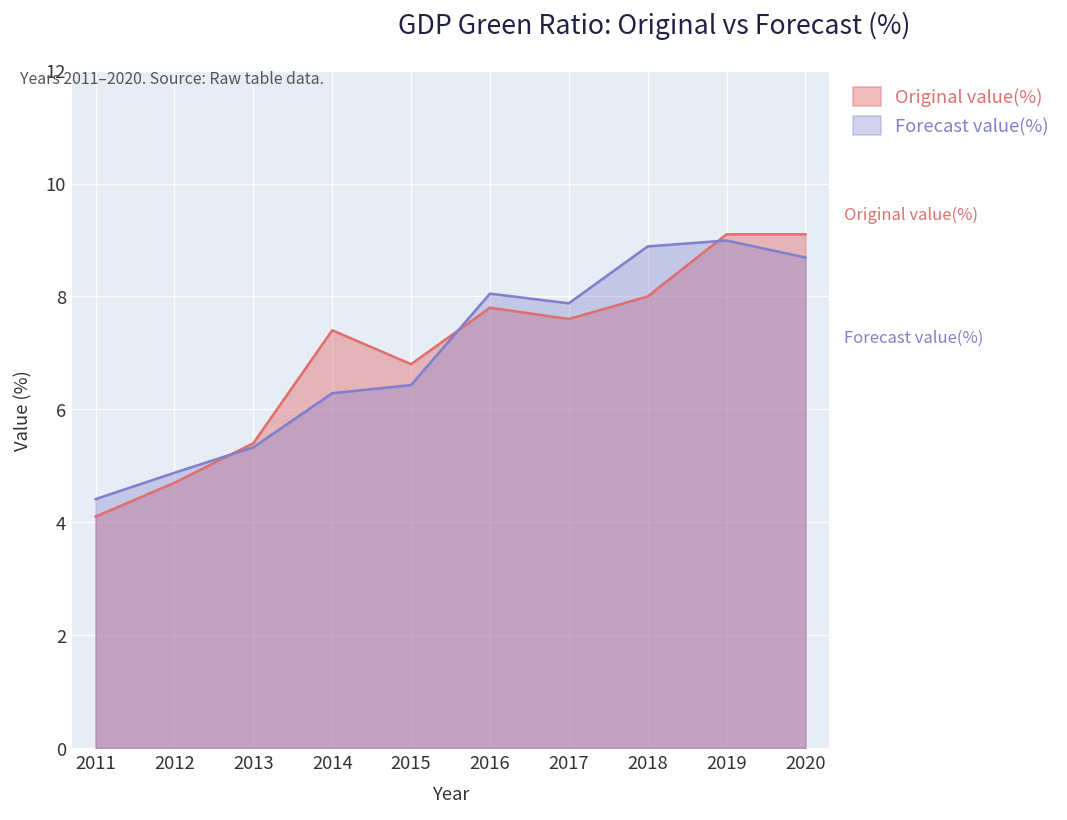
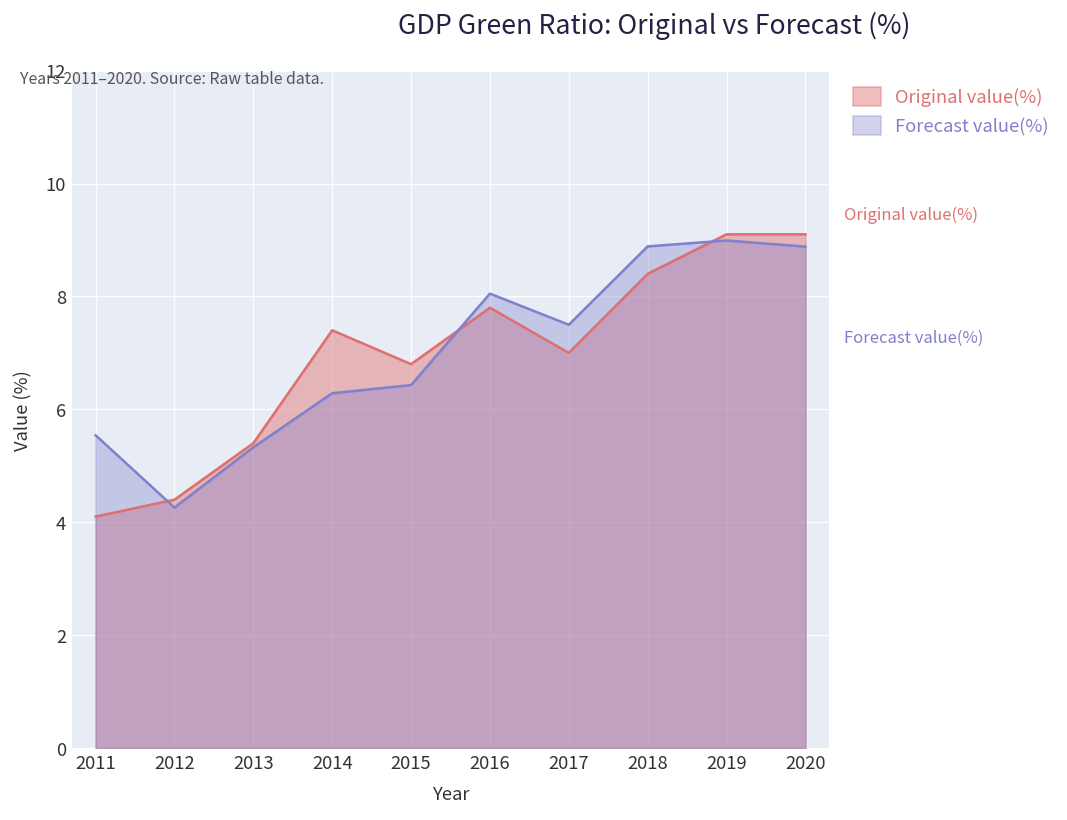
Forecast value(%), 2011: 4.4 -> 5.5
Original value(%), 2012: 4.7 -> 4.4
Forecast value(%), 2012: 4.9 -> 4.3
Original value(%), 2017: 7.6 -> 7.0
Forecast value(%), 2017: 7.9 -> 7.5
Original value(%), 2018: 8.0 -> 8.4
Forecast value(%), 2020: 8.7 -> 8.9
